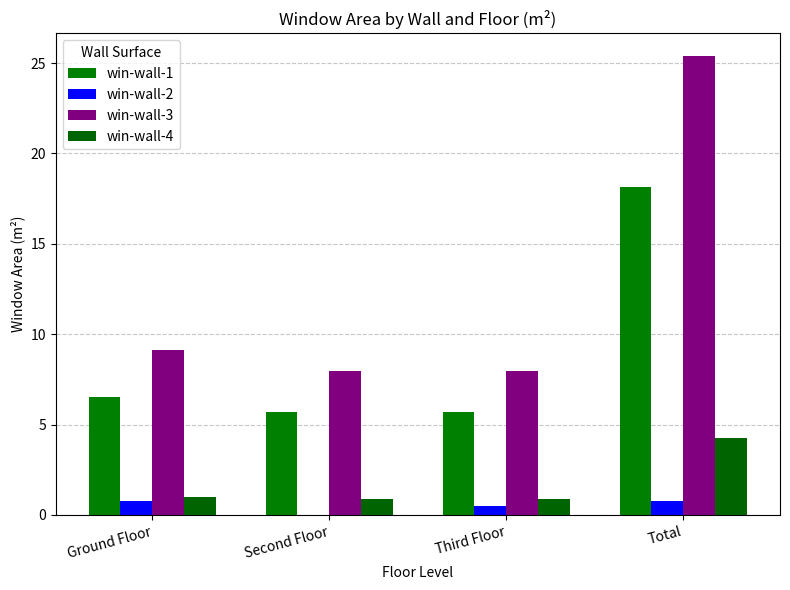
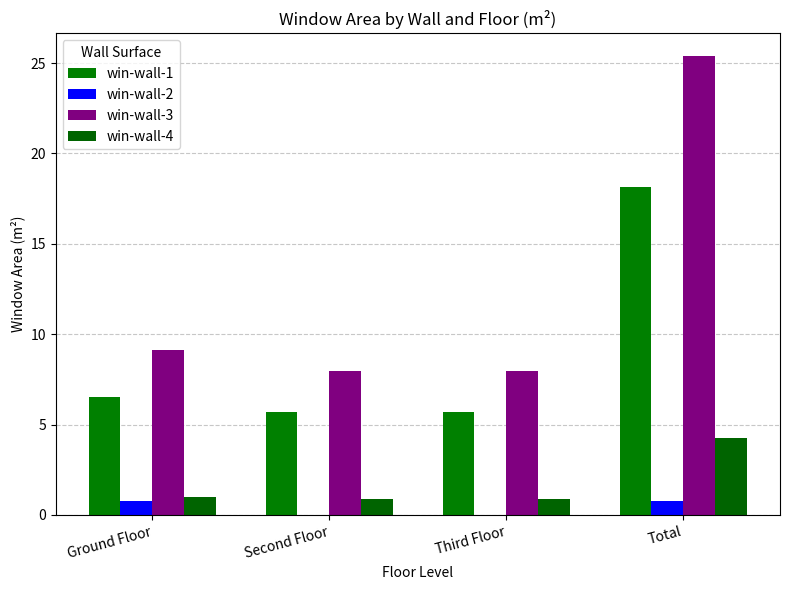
win-wall-2, Third Floor: 0.5 -> 0.0
